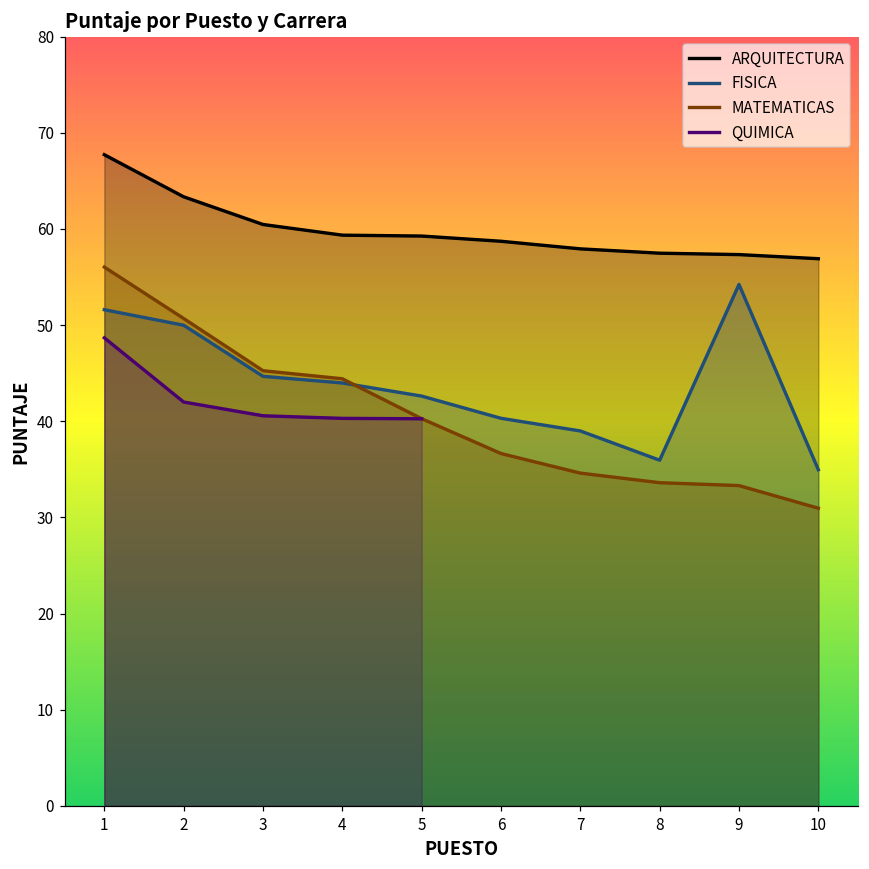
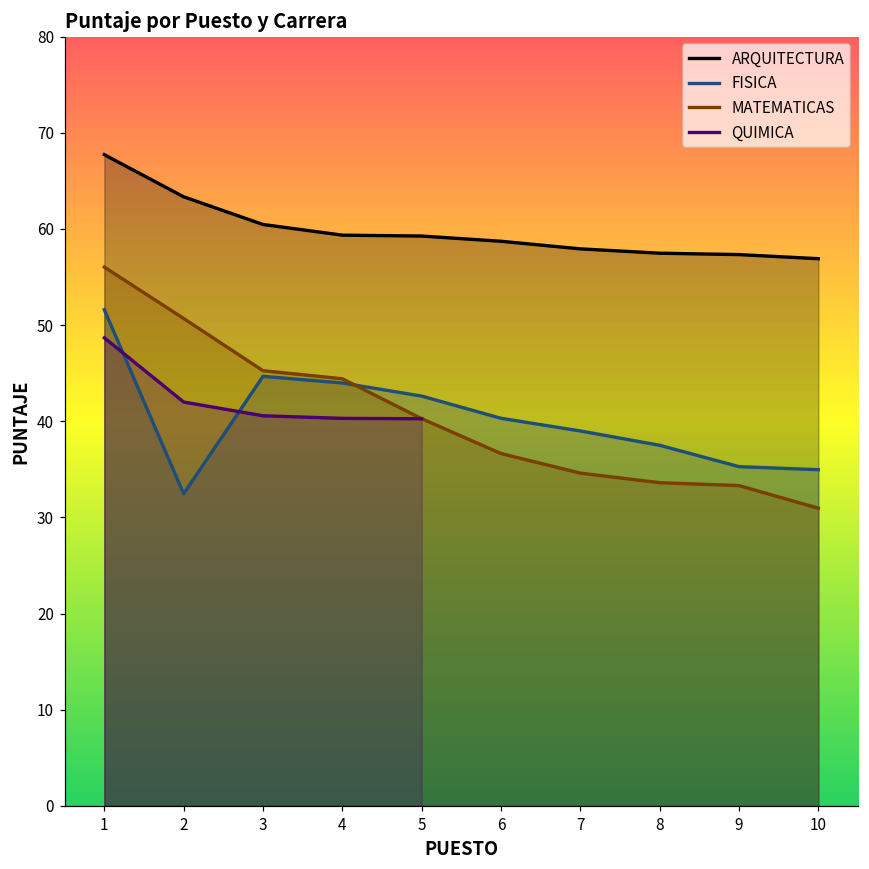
FISICA, 2: 50 -> 32
FISICA, 8: 36 -> 38
FISICA, 9: 54 -> 35
